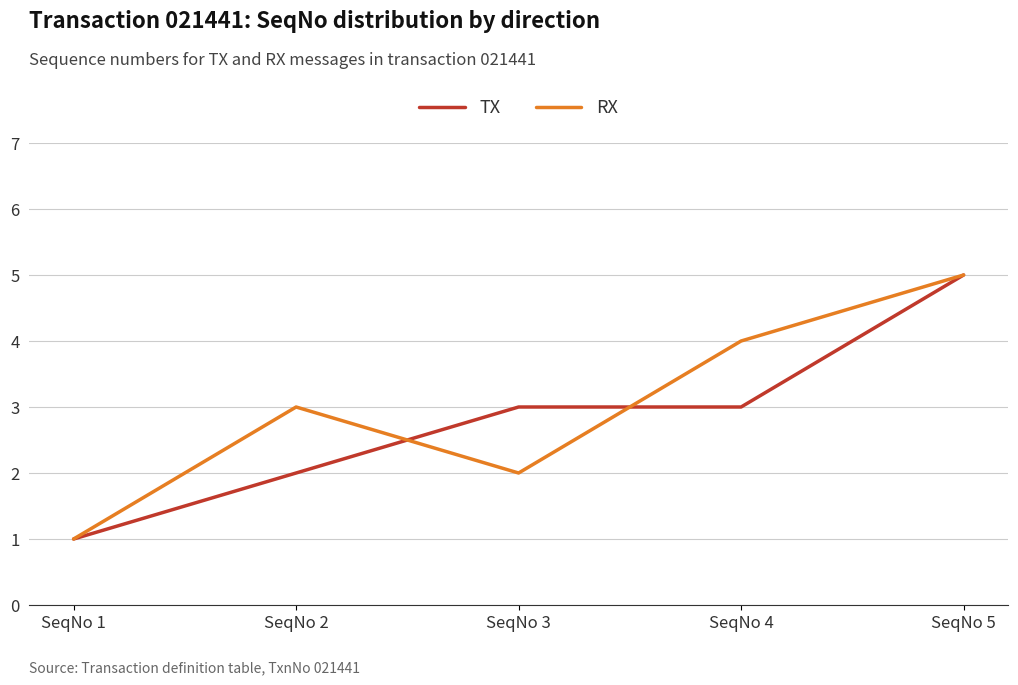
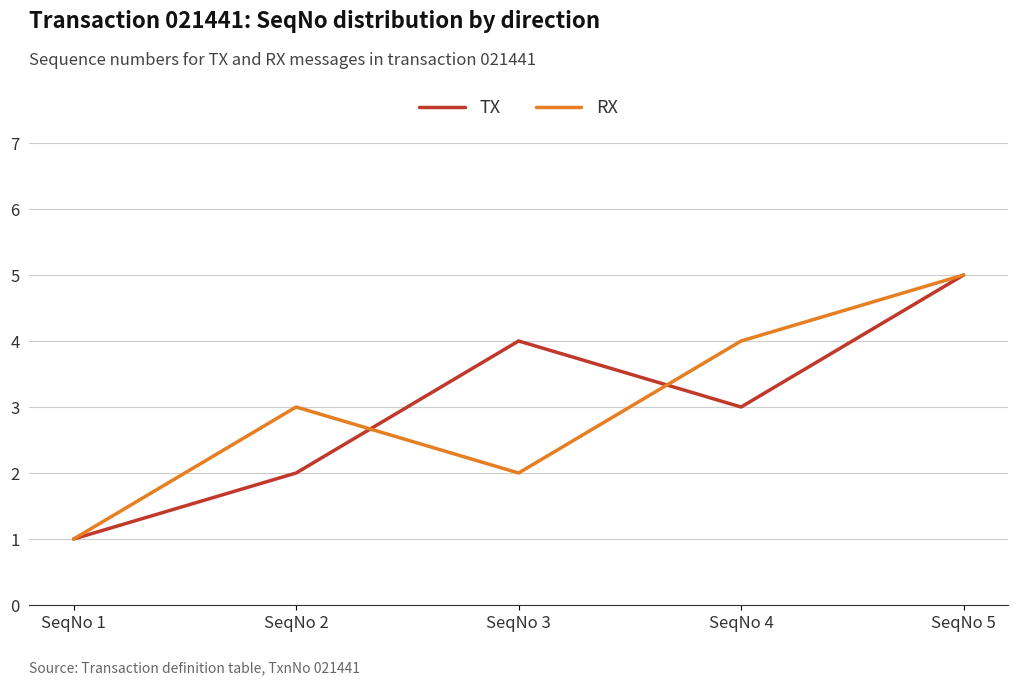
TX, SeqNo 3: 3 -> 4
